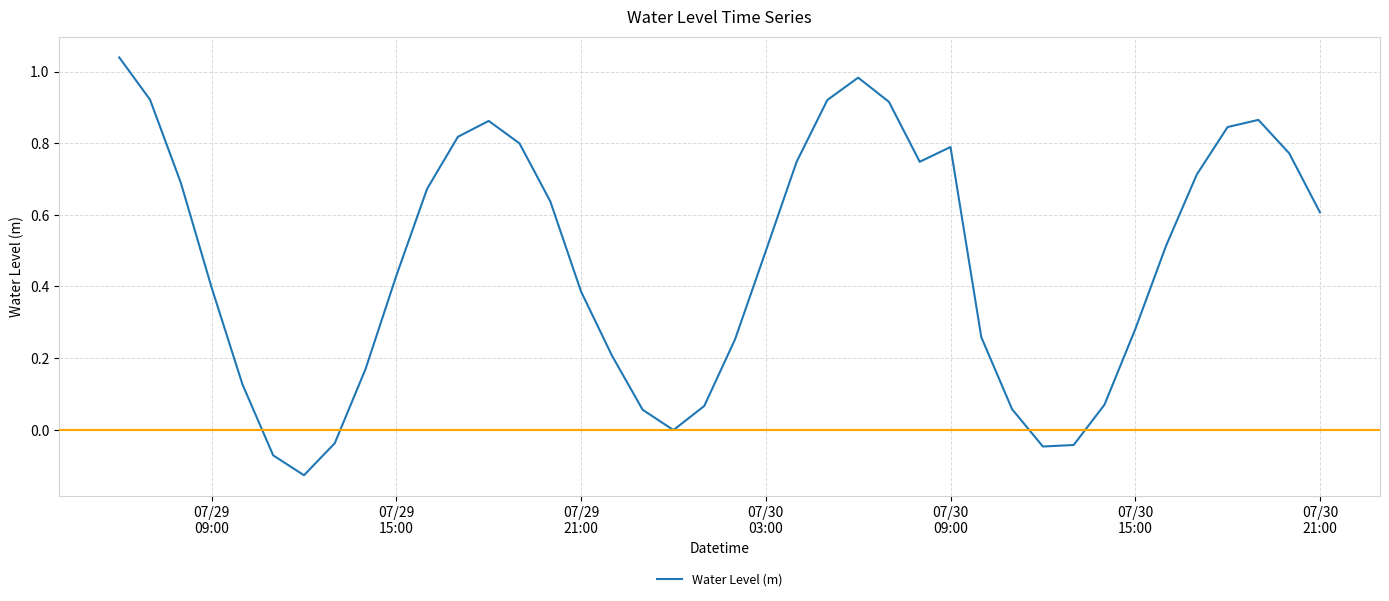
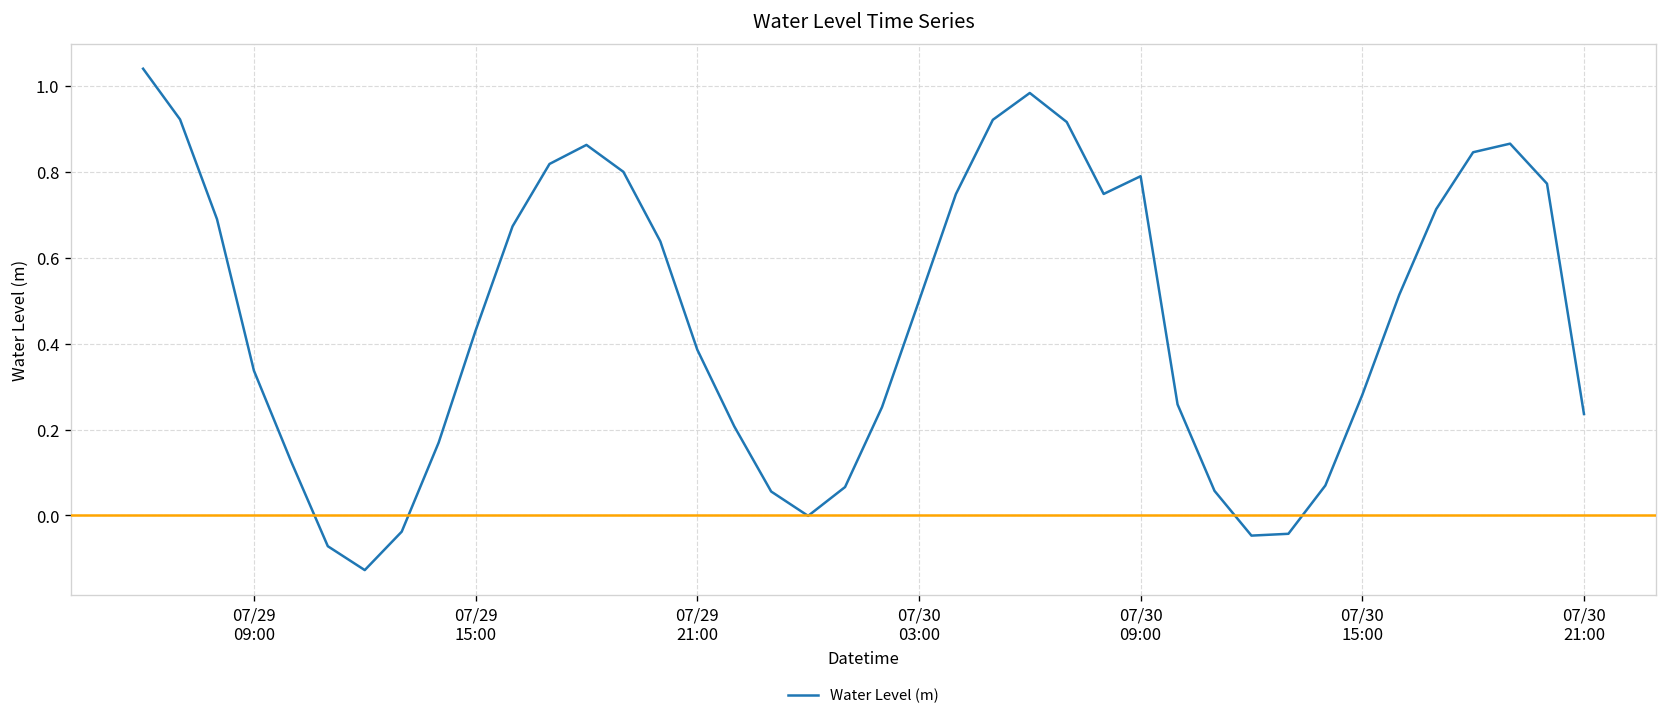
07/29 09:00: 0.40 -> 0.34
07/30 21:00: 0.61 -> 0.24
